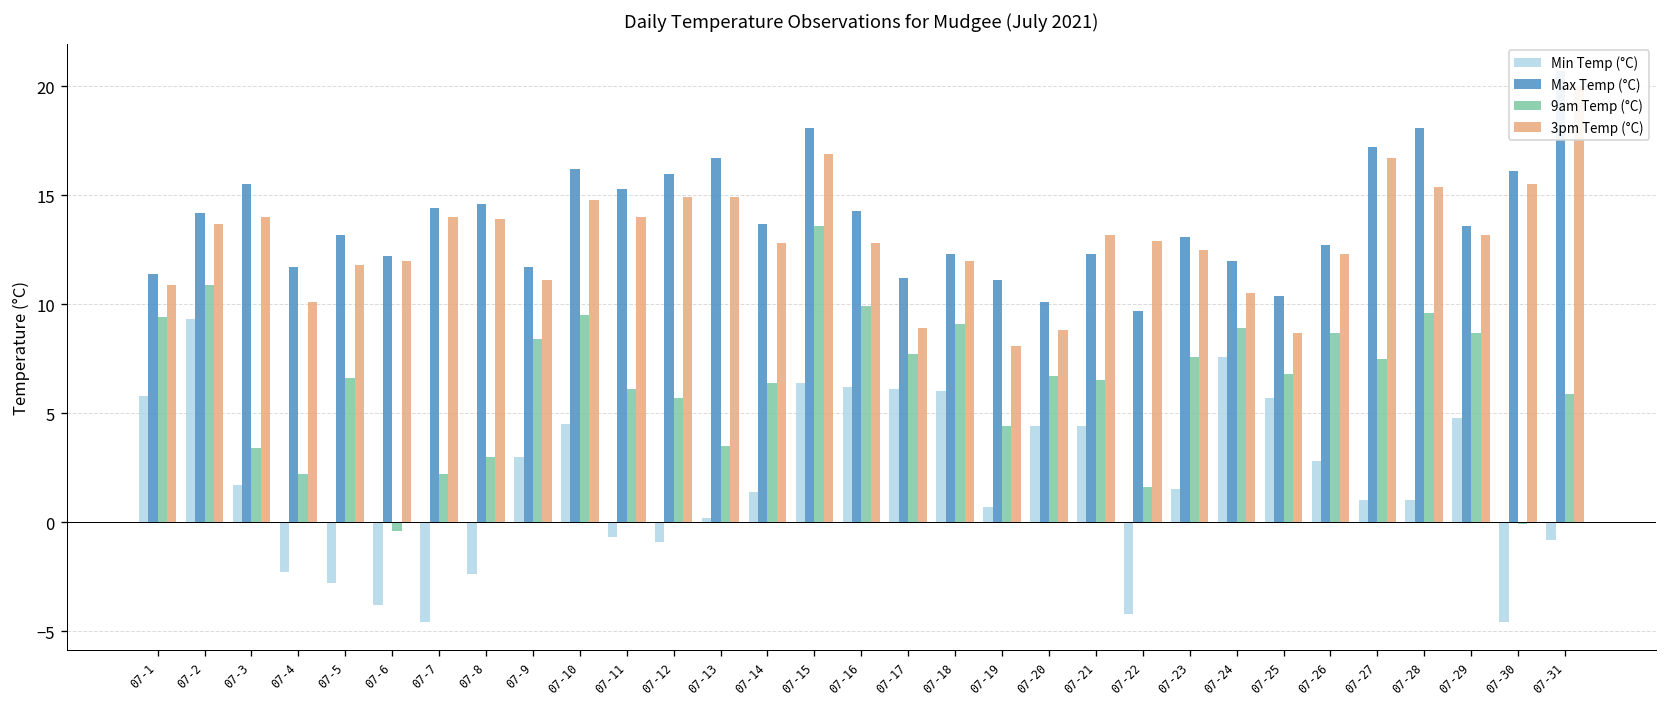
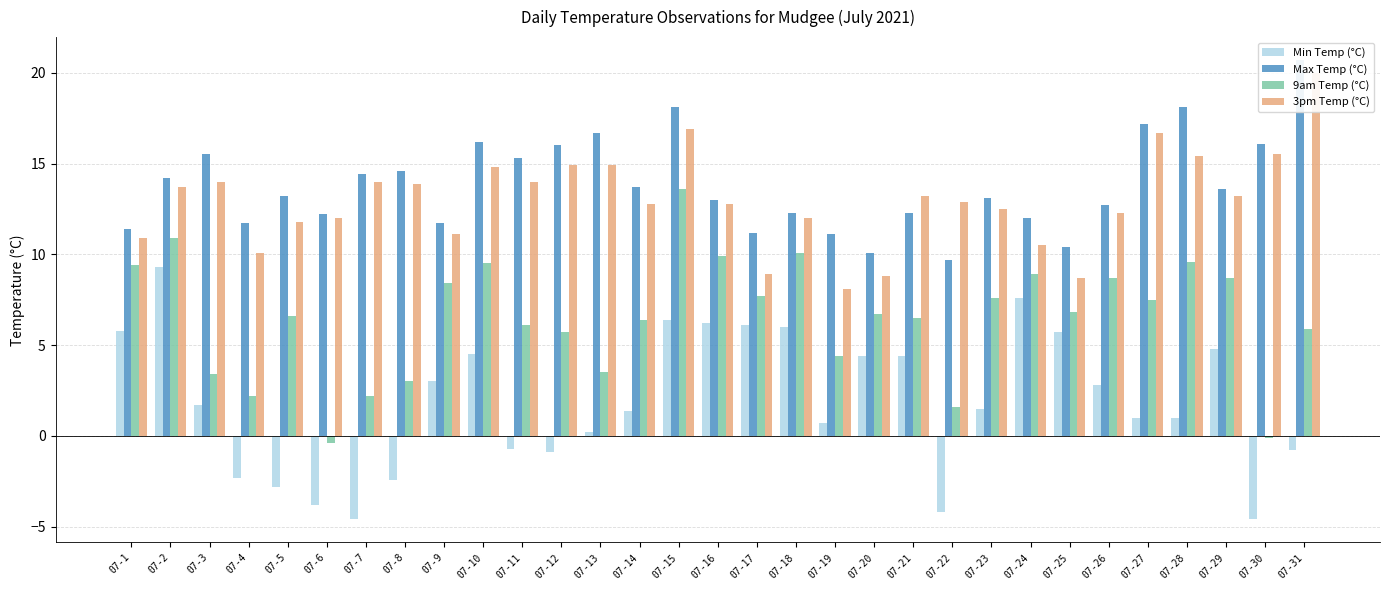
Max Temp (°C), 07-16: 14.3 -> 13.0
9am Temp (°C), 07-18: 9.1 -> 10.1
